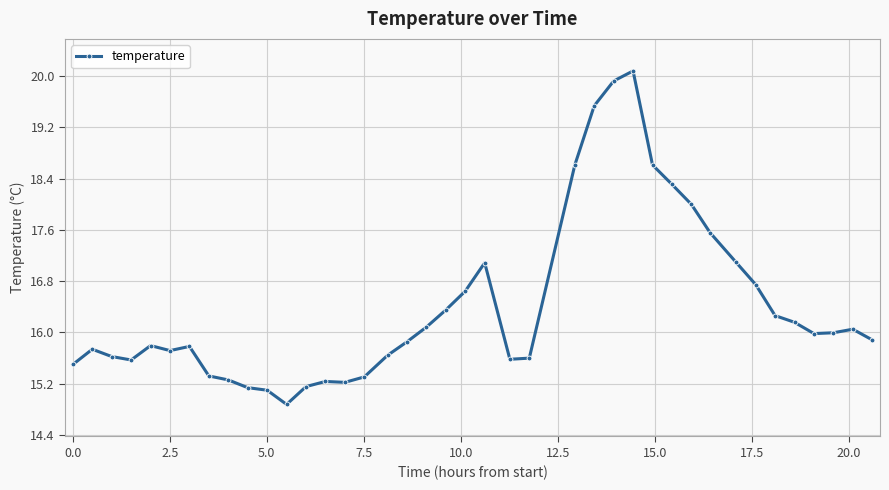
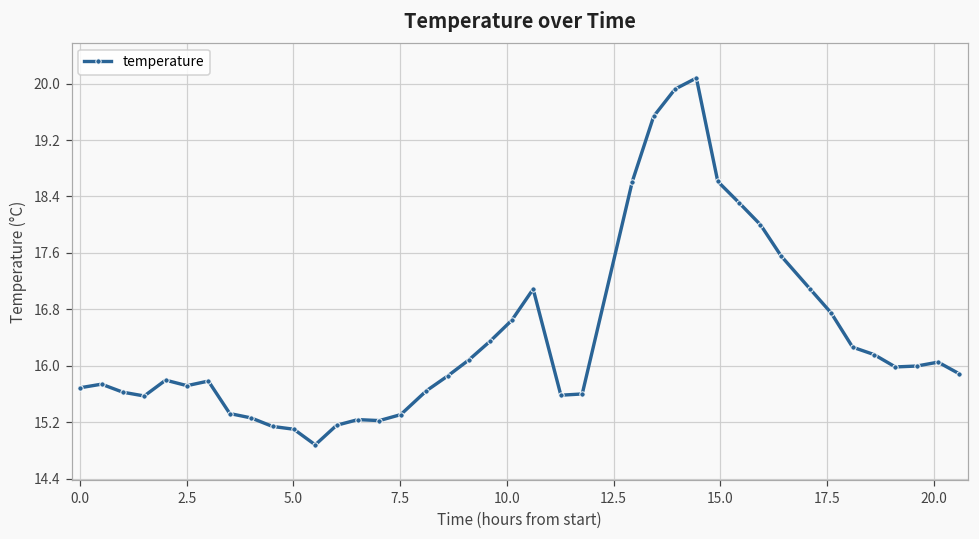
0.0: 15.5 -> 15.7
